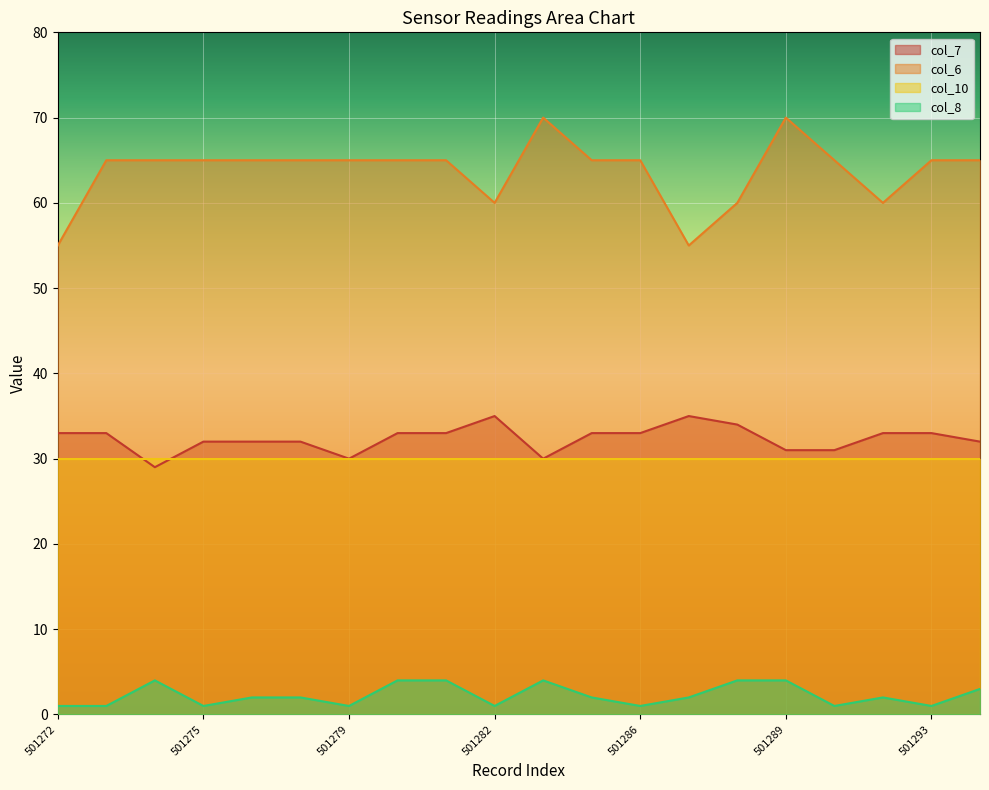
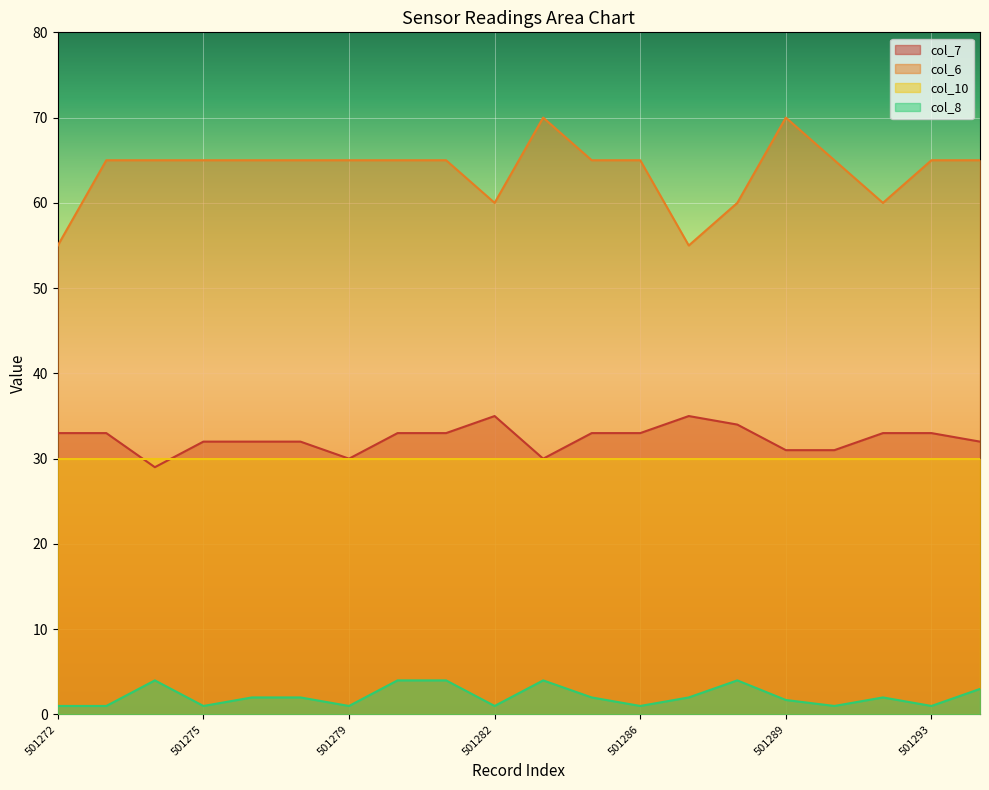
col_8, 501289: 4 -> 2
